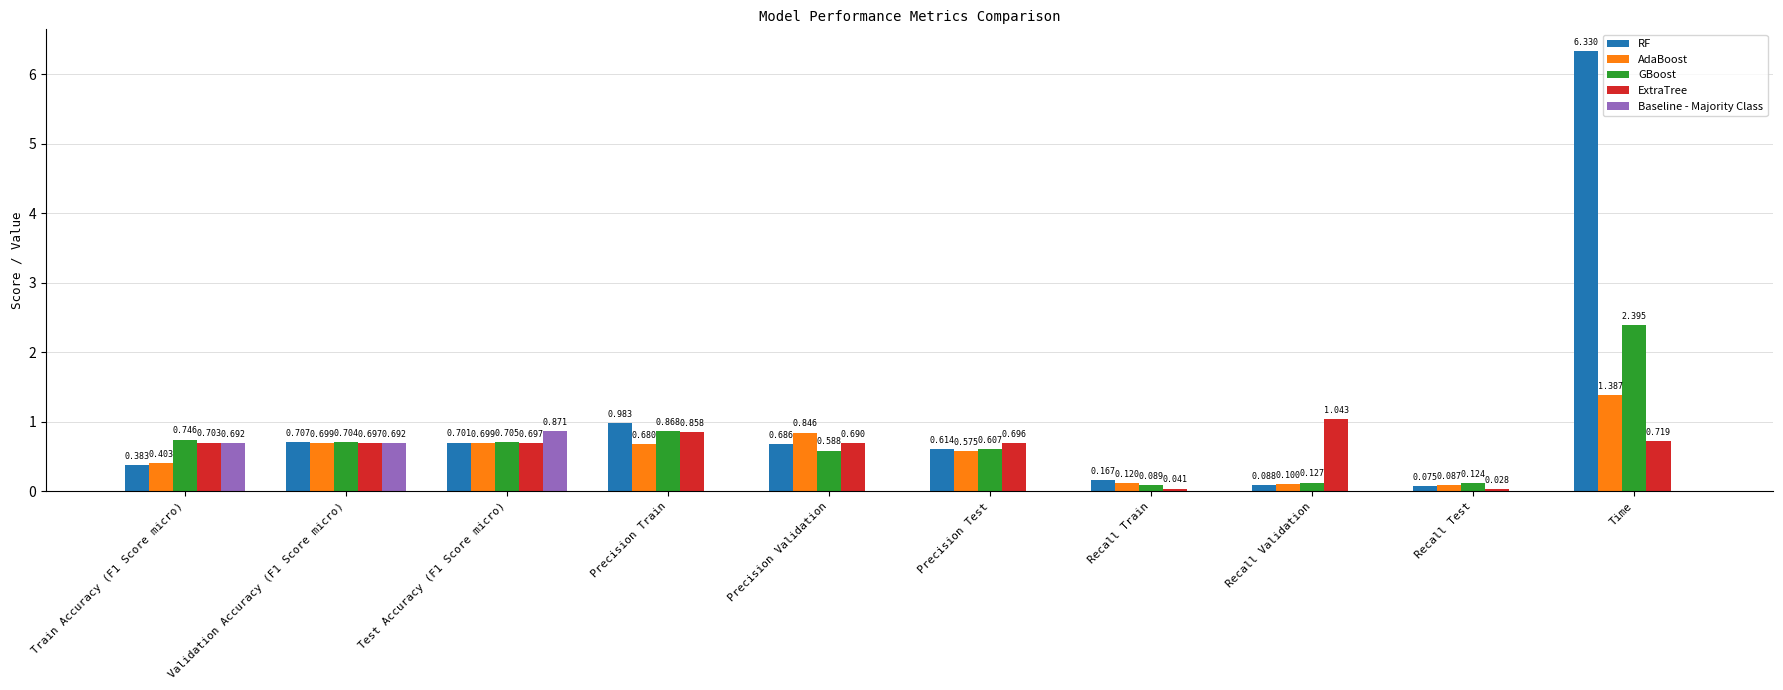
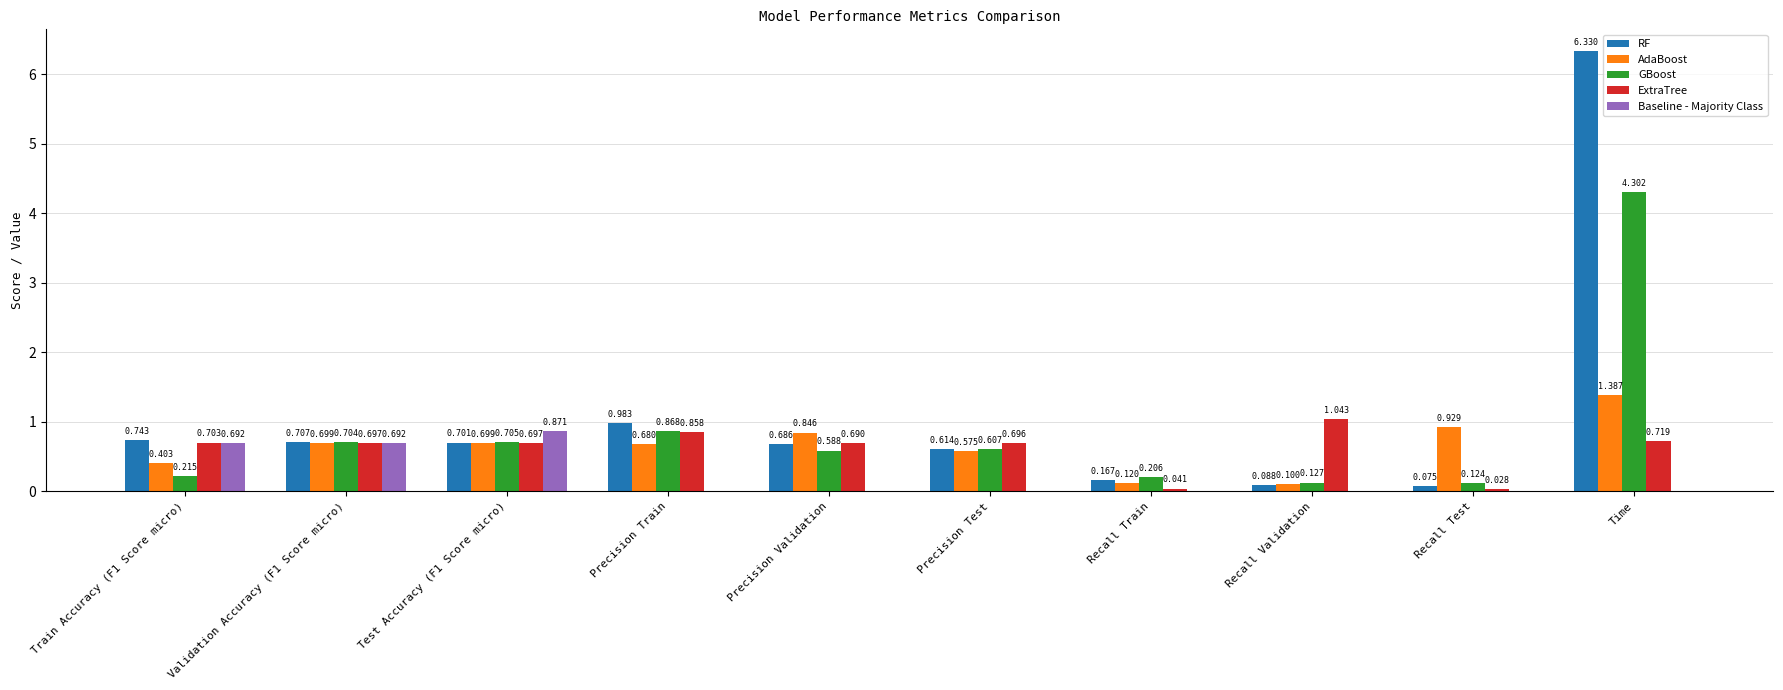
RF, Train Accuracy (F1 Score micro): 0.383 -> 0.743
GBoost, Train Accuracy (F1 Score micro): 0.746 -> 0.215
GBoost, Recall Train: 0.089 -> 0.206
AdaBoost, Recall Test: 0.087 -> 0.929
GBoost, Time: 2.395 -> 4.302
